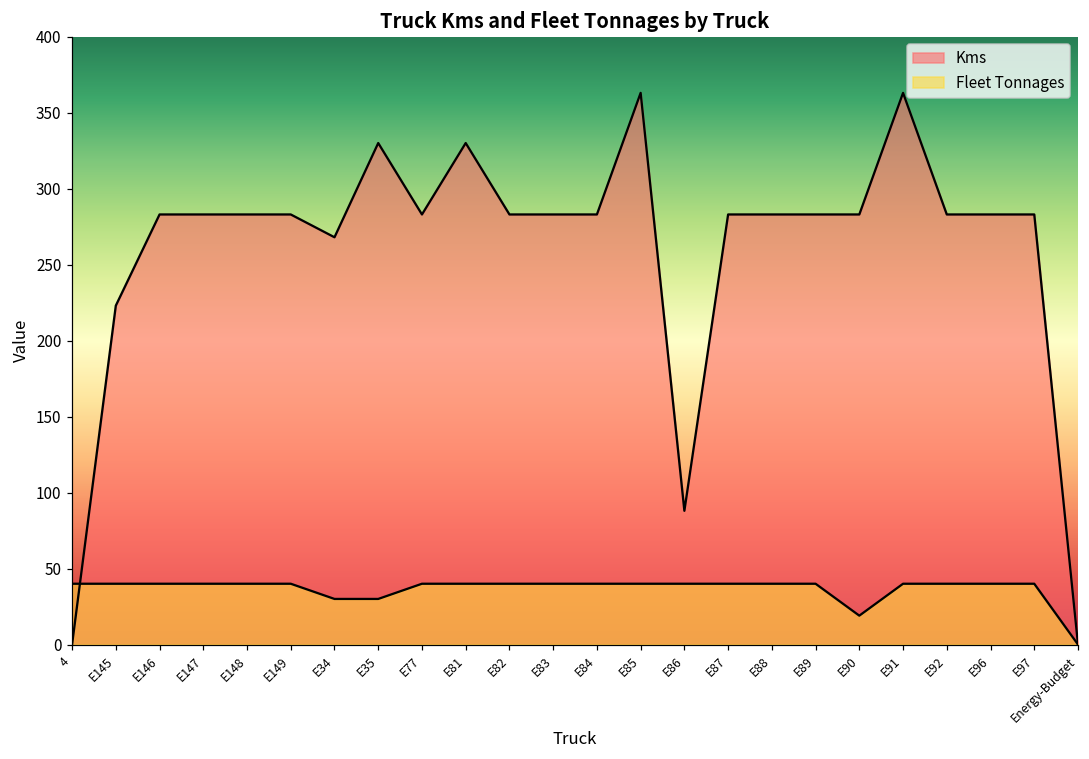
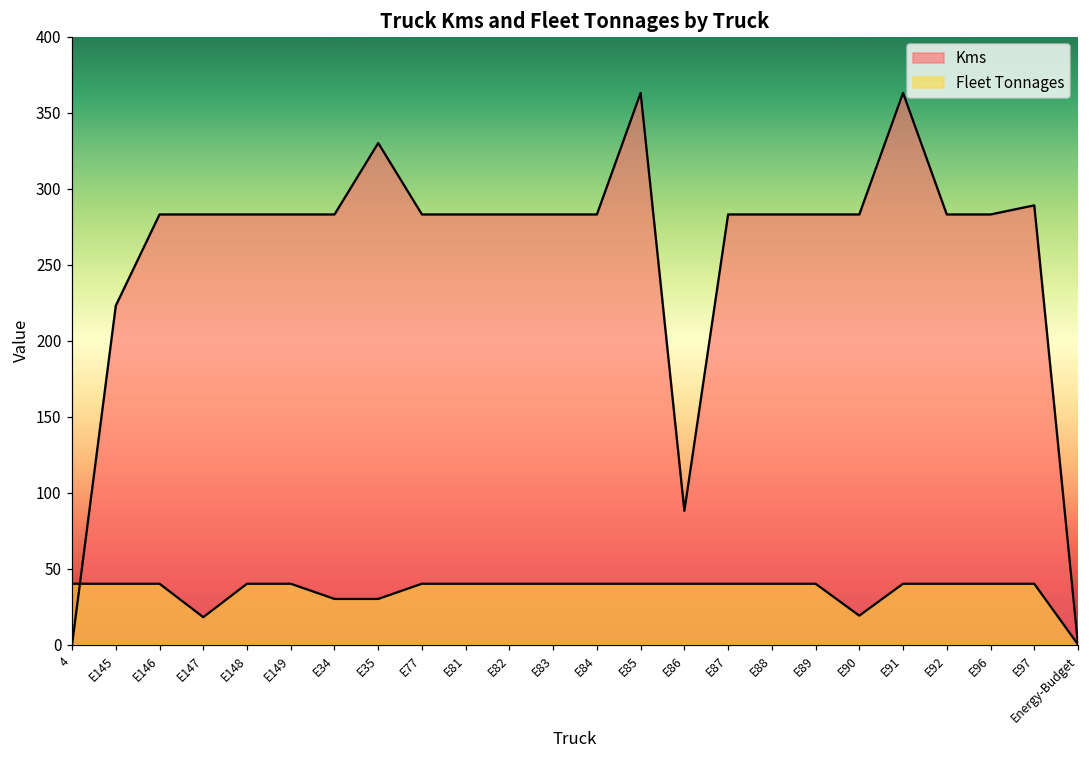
Fleet Tonnages, E147: 40 -> 18
Kms, E34: 268 -> 283
Kms, E81: 330 -> 283
Kms, E97: 283 -> 289
